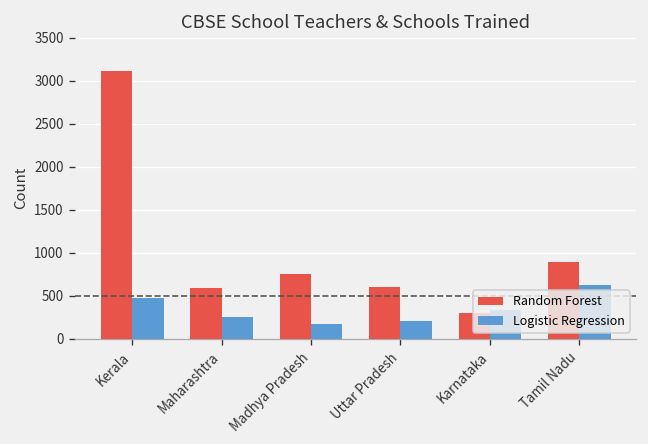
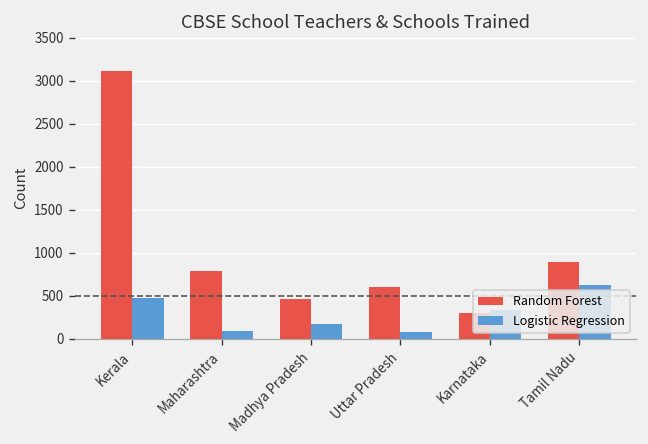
Random Forest, Maharashtra: 600 -> 800
Logistic Regression, Maharashtra: 300 -> 100
Random Forest, Madhya Pradesh: 700 -> 500
Logistic Regression, Uttar Pradesh: 200 -> 100
